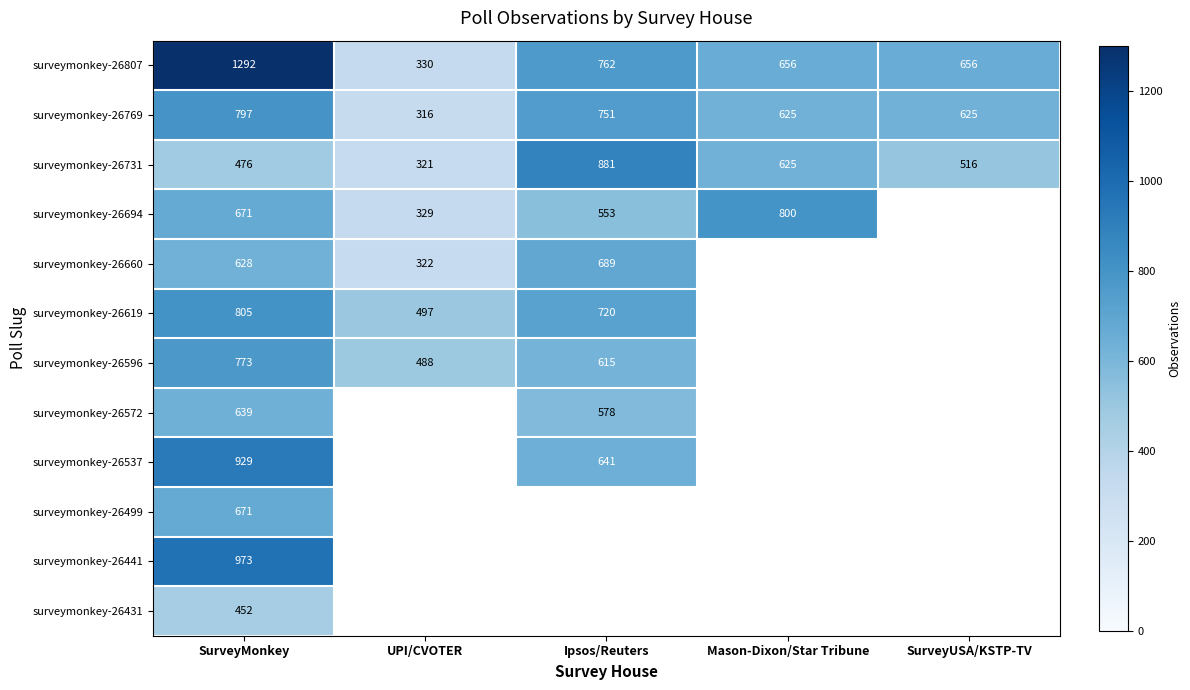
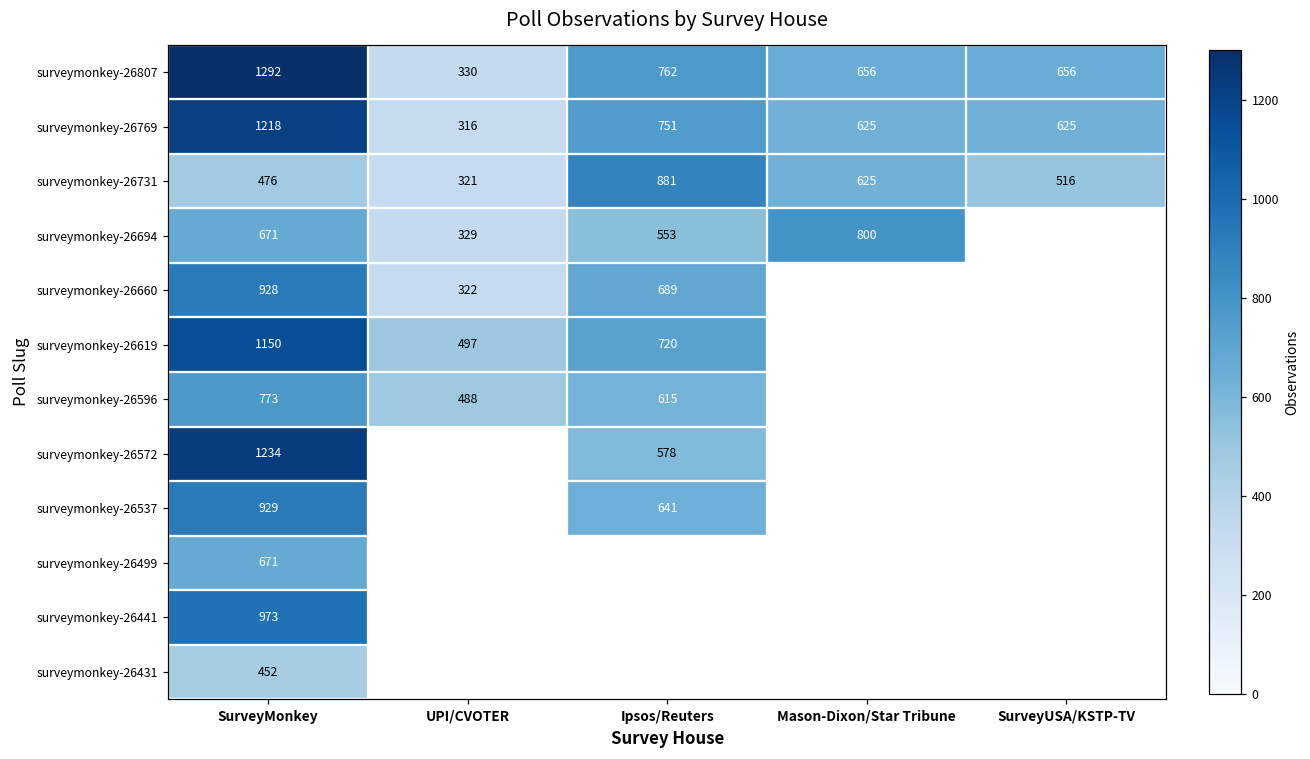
surveymonkey-26769, SurveyMonkey: 797 -> 1218
surveymonkey-26660, SurveyMonkey: 628 -> 928
surveymonkey-26619, SurveyMonkey: 805 -> 1150
surveymonkey-26572, SurveyMonkey: 639 -> 1234
